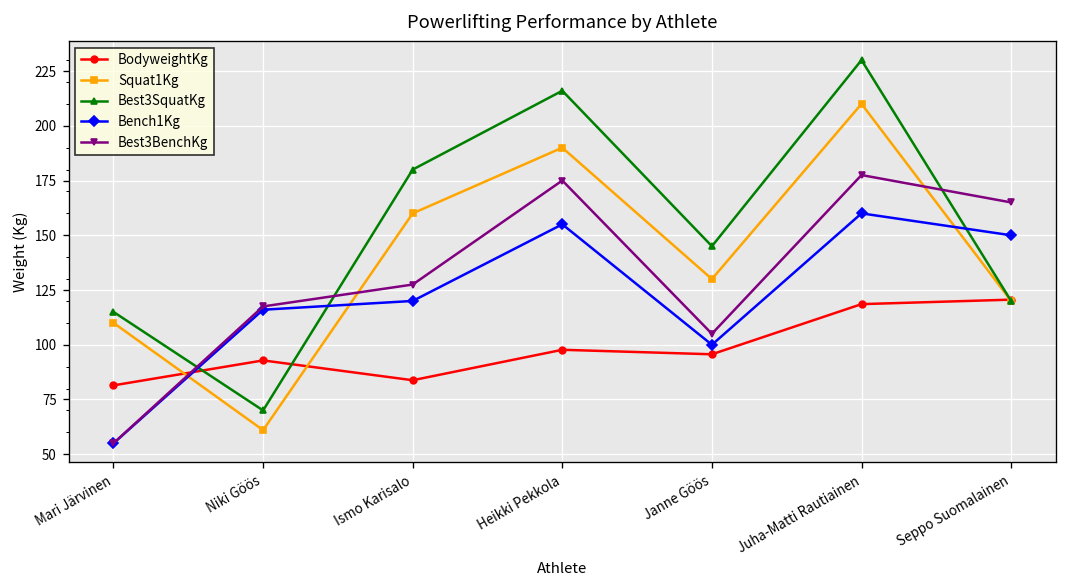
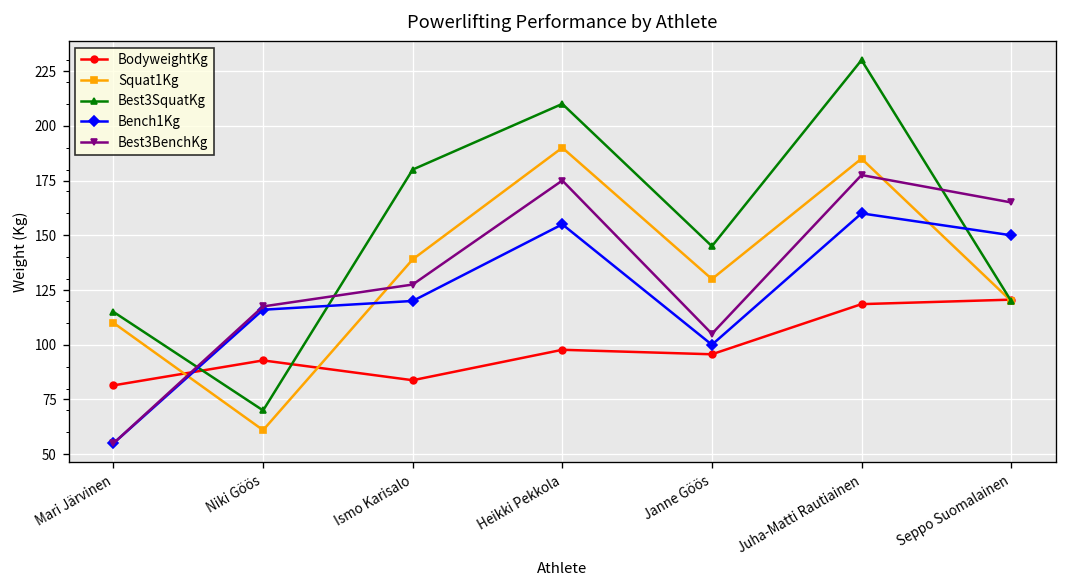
Squat1Kg, Ismo Karisalo: 160 -> 139
Best3SquatKg, Heikki Pekkola: 216 -> 210
Squat1Kg, Juha-Matti Rautiainen: 210 -> 185
